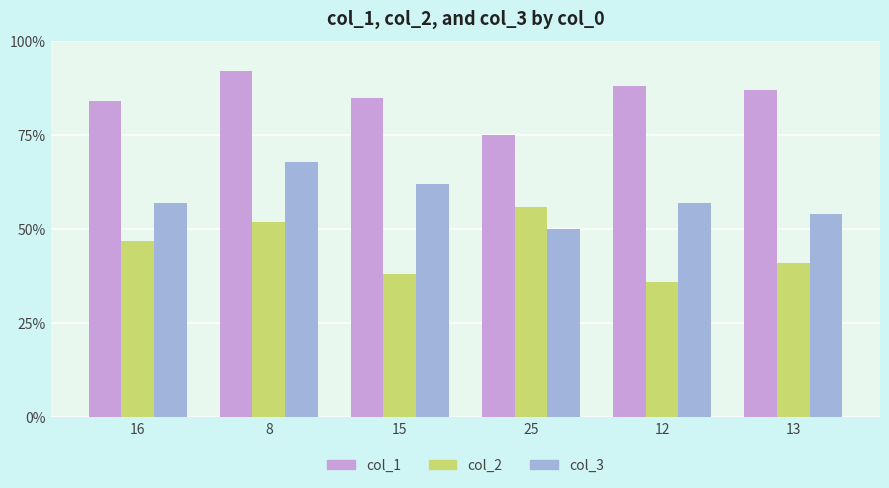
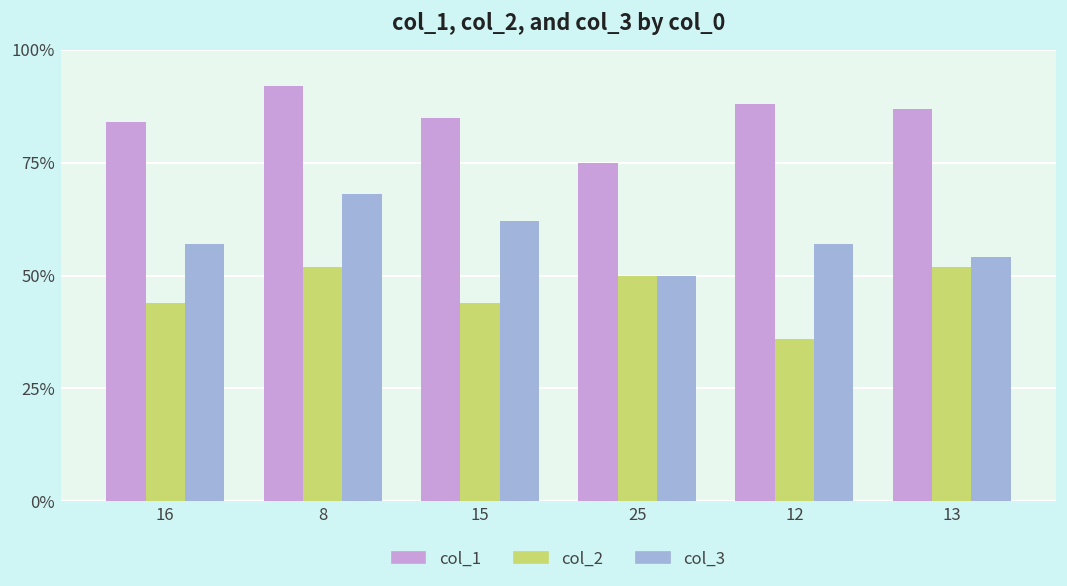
col_2, 16: 47% -> 44%
col_2, 15: 38% -> 44%
col_2, 25: 56% -> 50%
col_2, 13: 41% -> 52%
